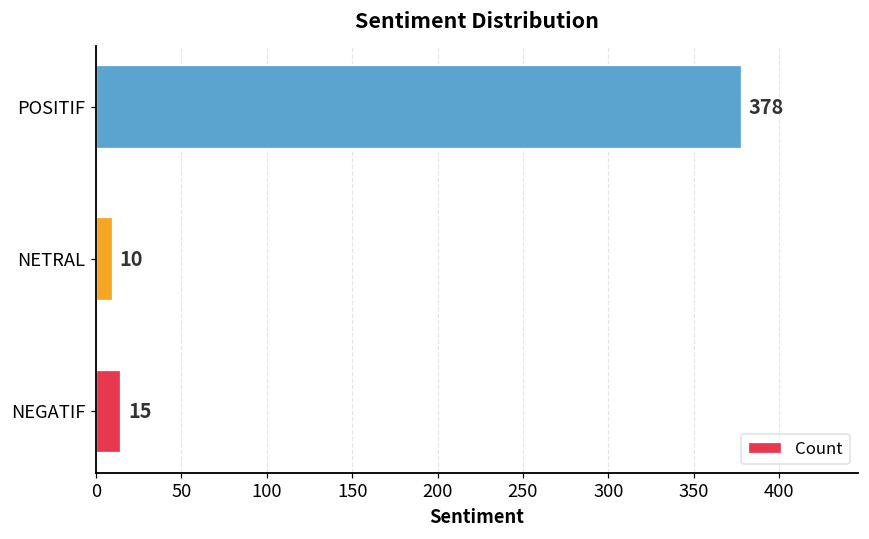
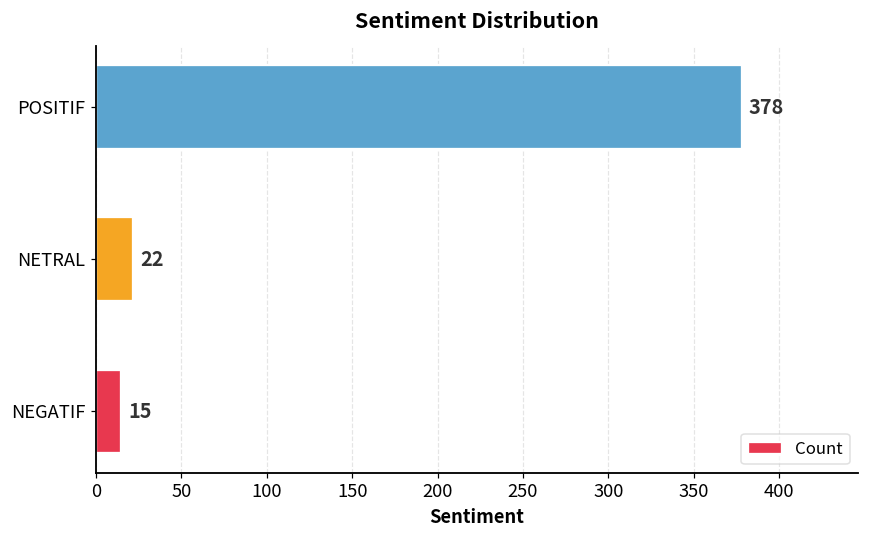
NETRAL: 10 -> 22
